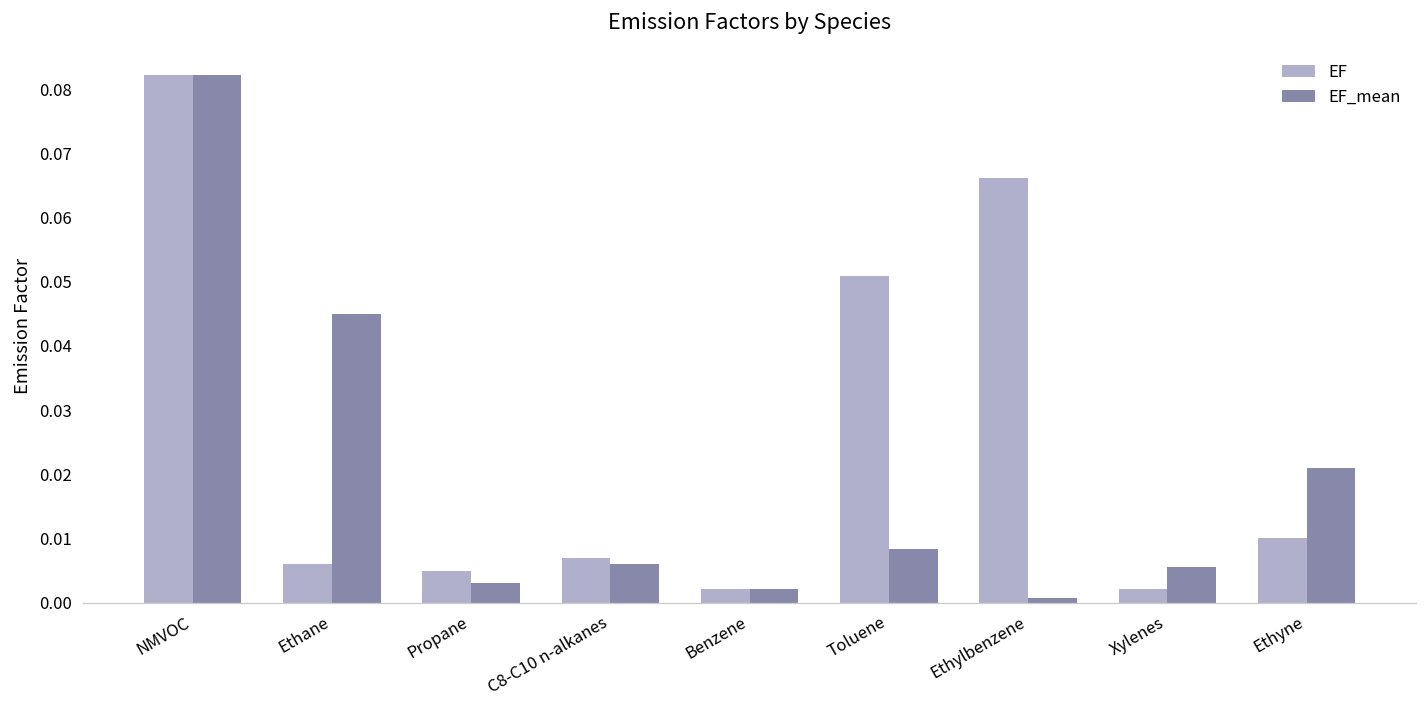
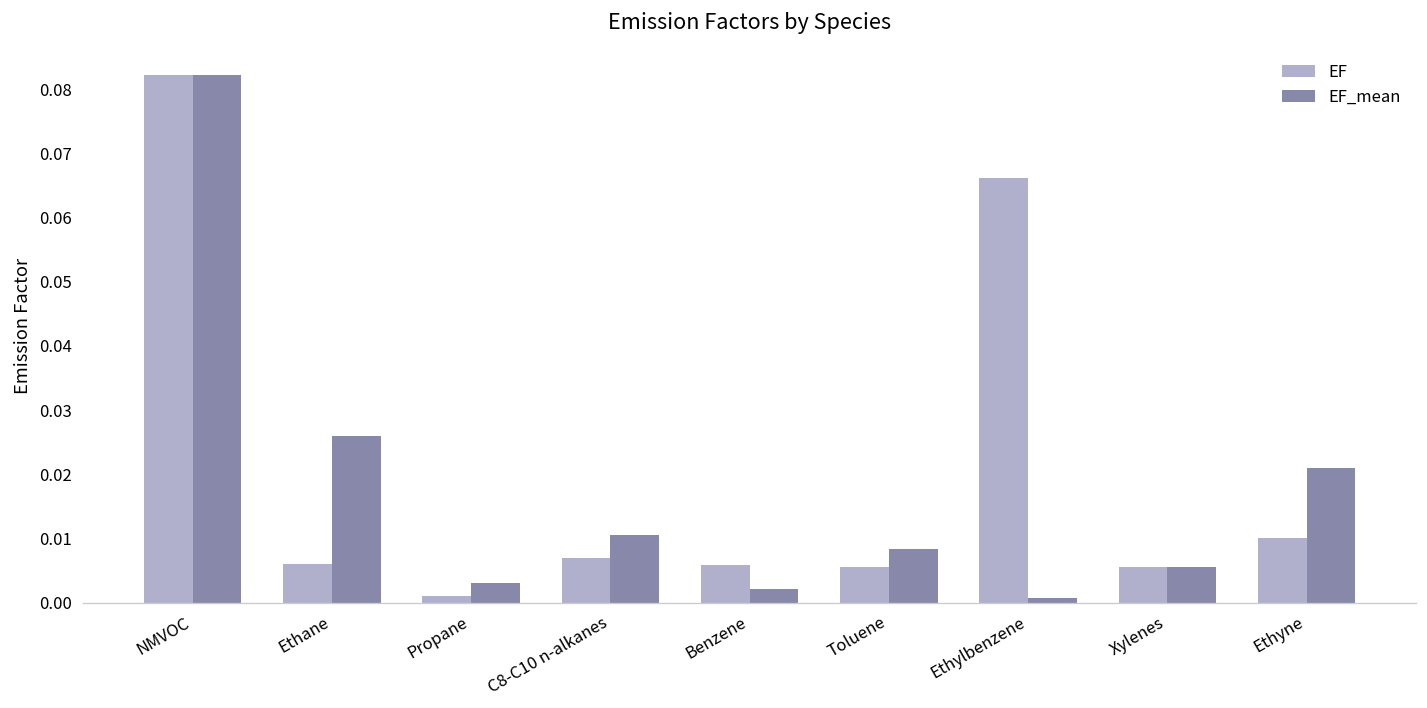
EF_mean, Ethane: 0.045 -> 0.026
EF, Propane: 0.005 -> 0.001
EF_mean, C8-C10 n-alkanes: 0.006 -> 0.011
EF, Benzene: 0.002 -> 0.006
EF, Toluene: 0.051 -> 0.006
EF, Xylenes: 0.002 -> 0.006
